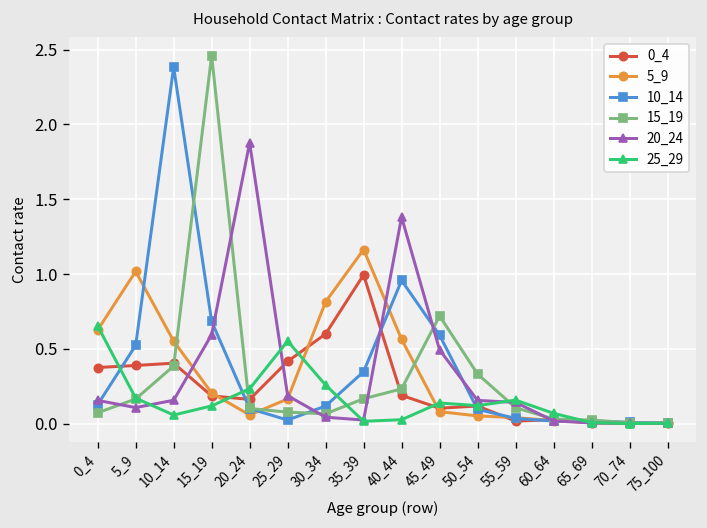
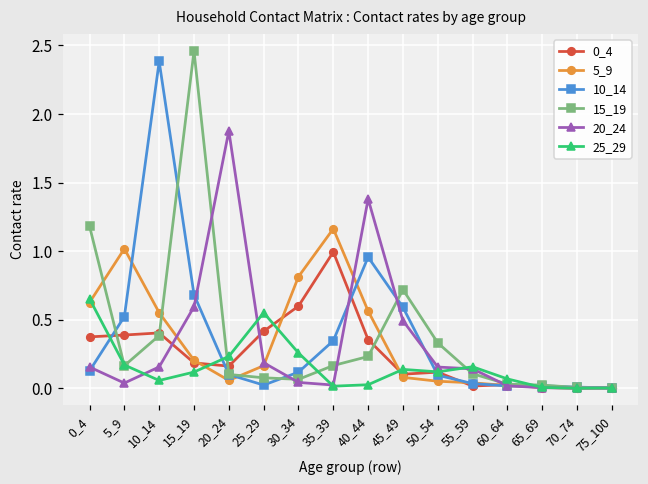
15_19, 0_4: 0.07 -> 1.18
20_24, 5_9: 0.11 -> 0.04
0_4, 40_44: 0.19 -> 0.36
